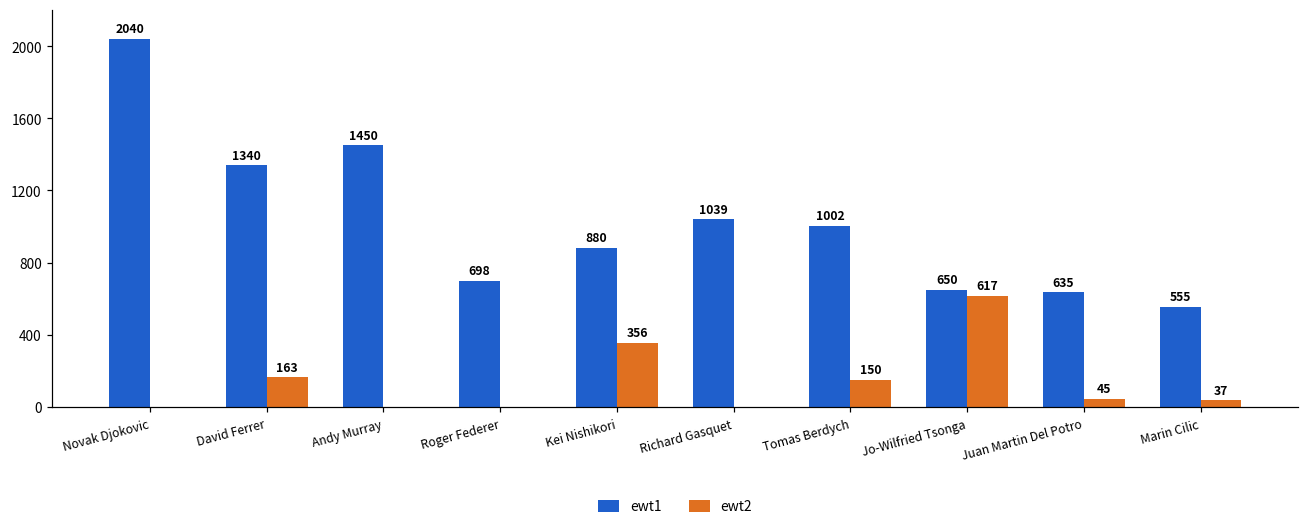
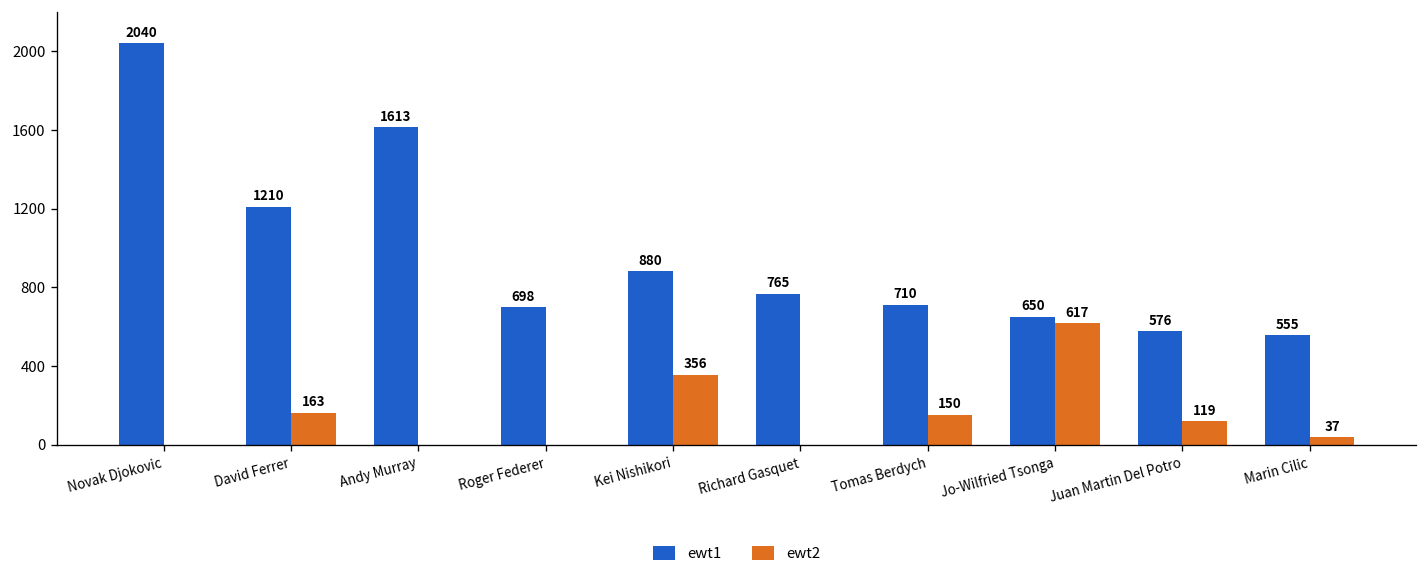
ewt1, David Ferrer: 1340 -> 1210
ewt1, Andy Murray: 1450 -> 1613
ewt1, Richard Gasquet: 1039 -> 765
ewt1, Tomas Berdych: 1002 -> 710
ewt1, Juan Martin Del Potro: 635 -> 576
ewt2, Juan Martin Del Potro: 45 -> 119
